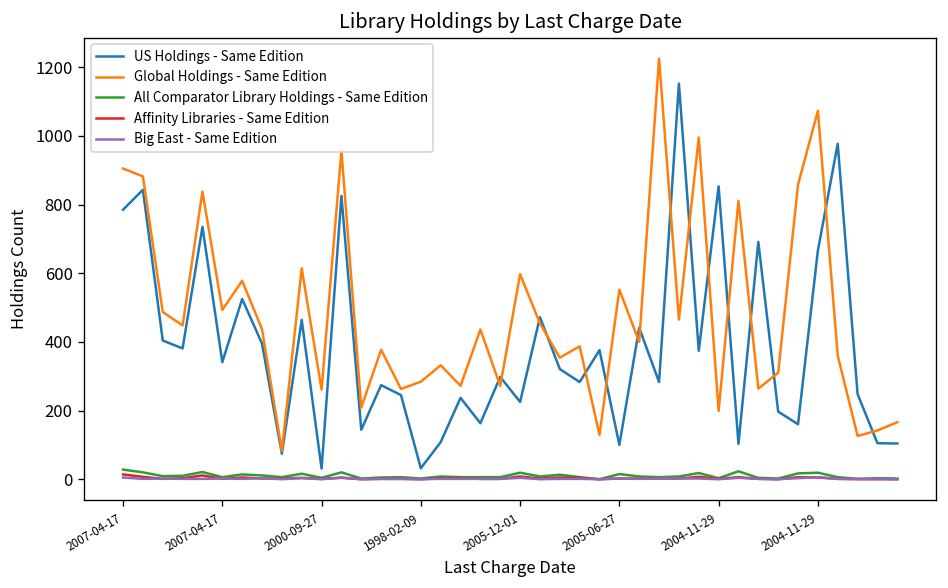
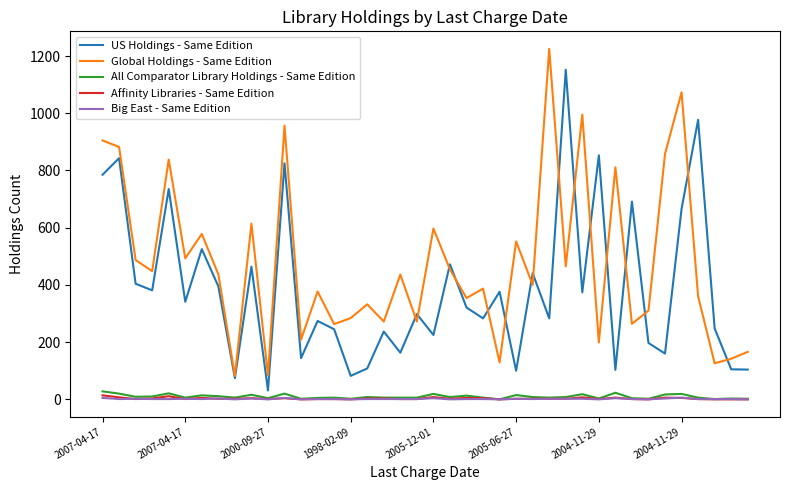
Global Holdings - Same Edition, 2000-09-27: 260 -> 80
US Holdings - Same Edition, 1998-02-09: 30 -> 80
